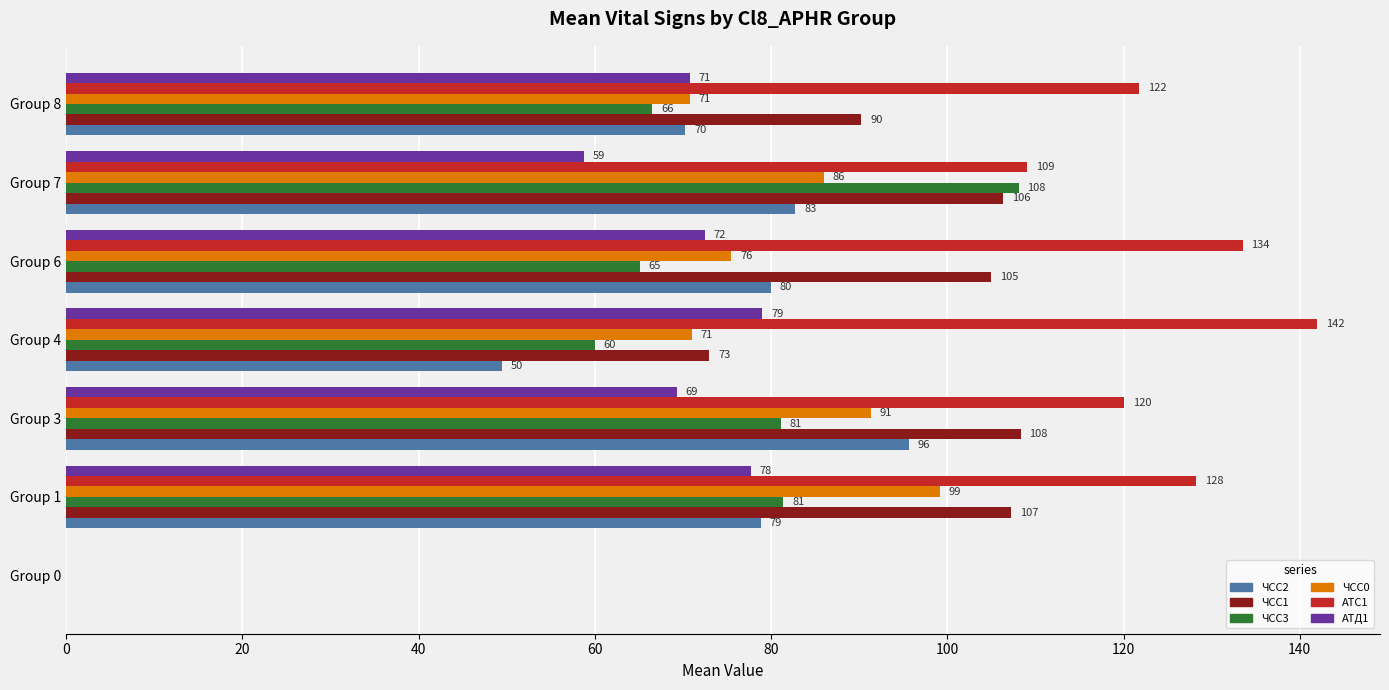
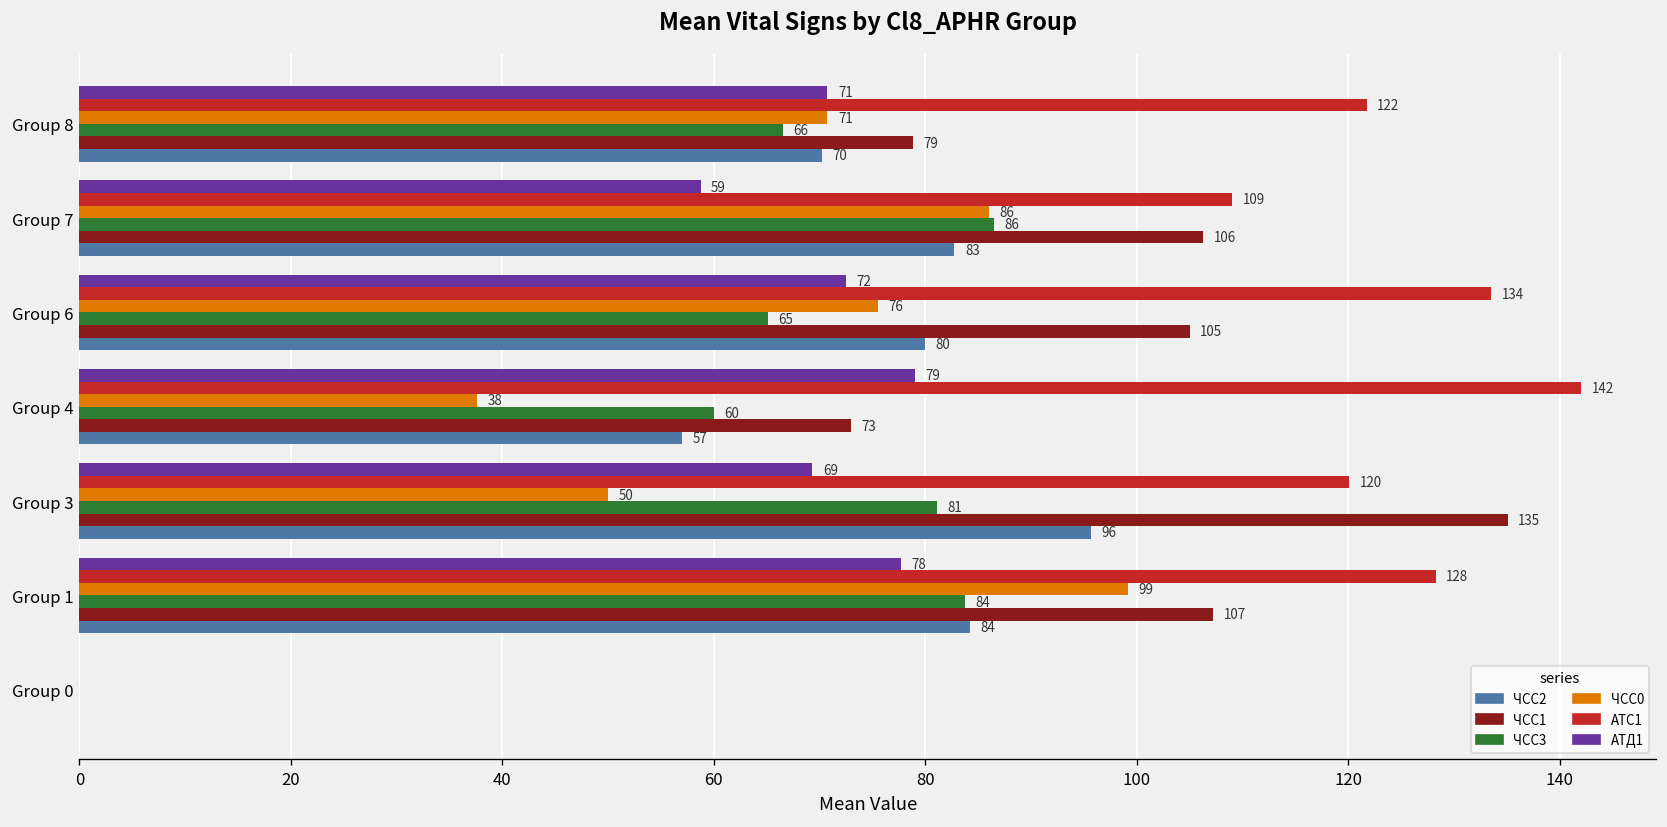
ЧСС1, Group 8: 90 -> 79
ЧСС3, Group 7: 108 -> 86
ЧСС0, Group 4: 71 -> 38
ЧСС2, Group 4: 50 -> 57
ЧСС0, Group 3: 91 -> 50
ЧСС1, Group 3: 108 -> 135
ЧСС3, Group 1: 81 -> 84
ЧСС2, Group 1: 79 -> 84
